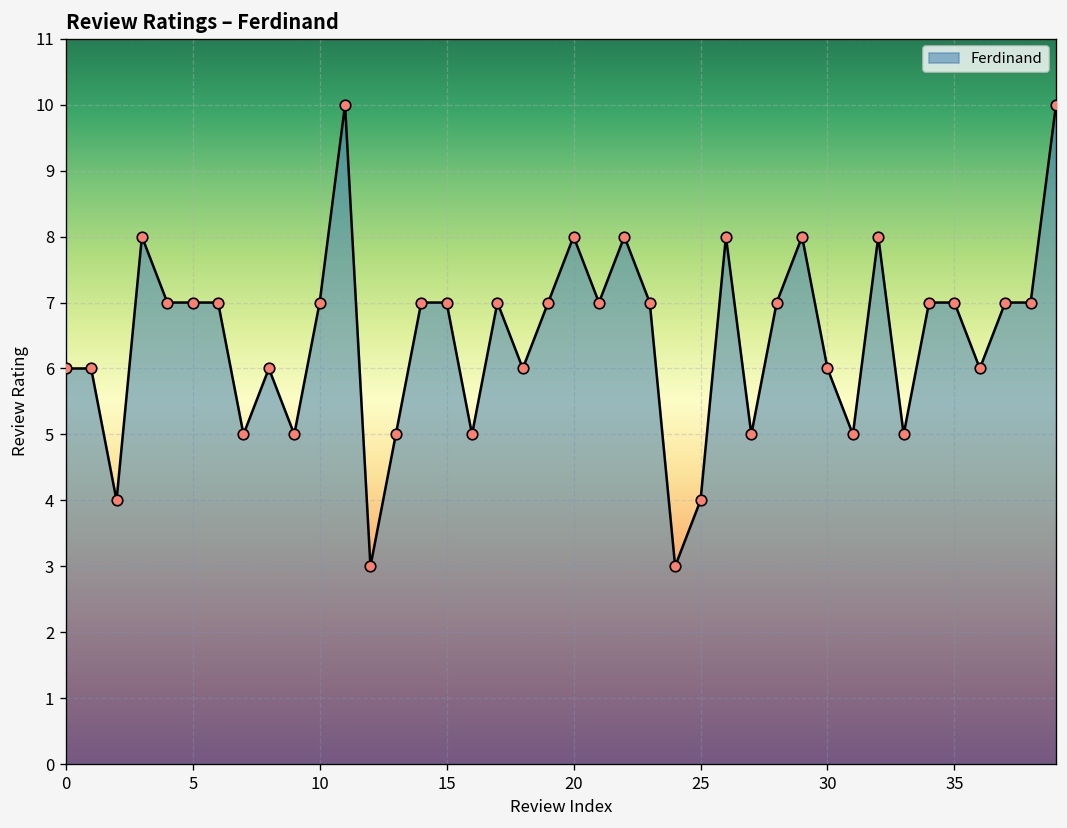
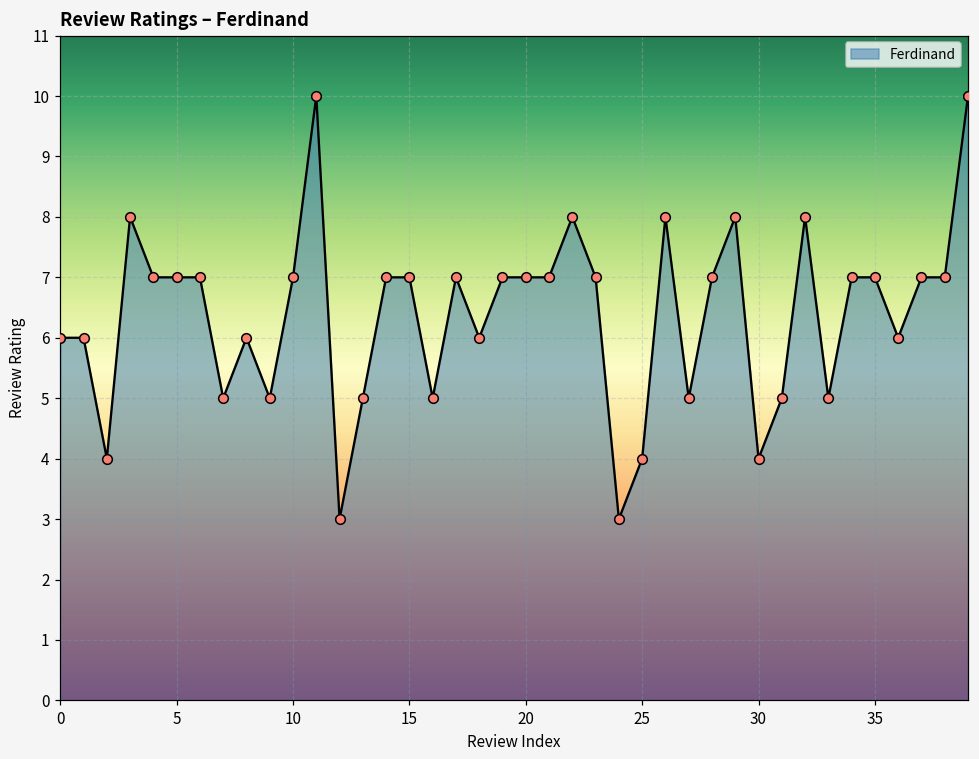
20: 8 -> 7
30: 6 -> 4
